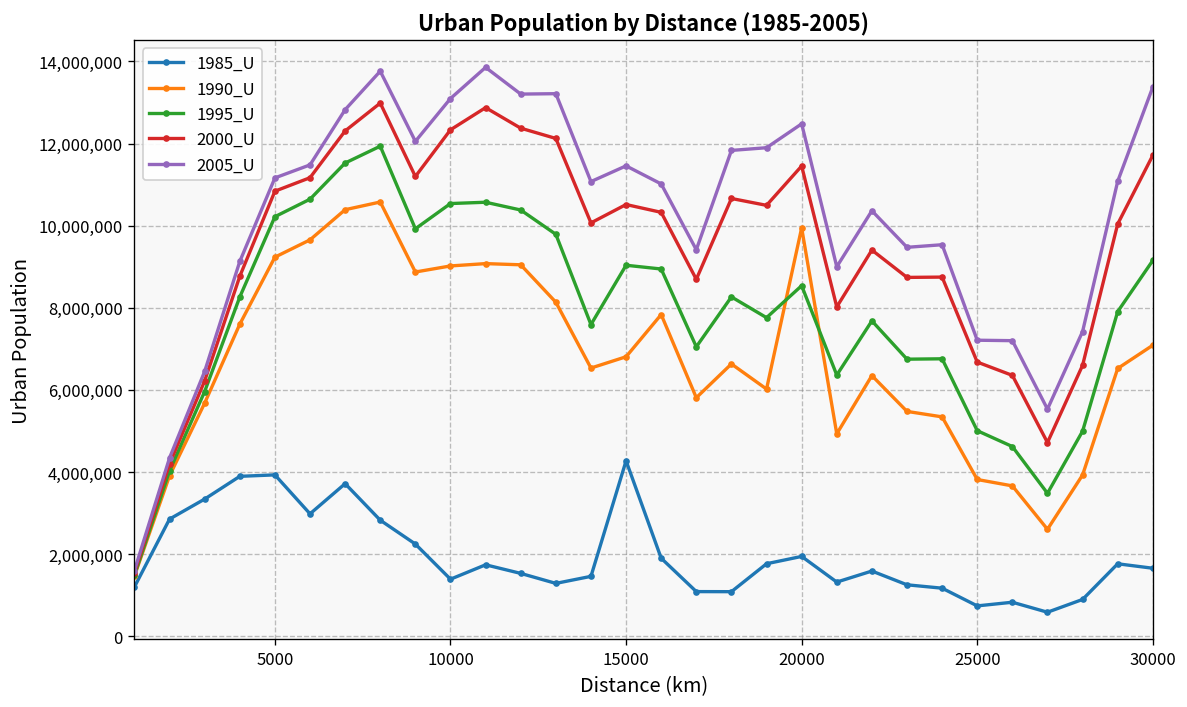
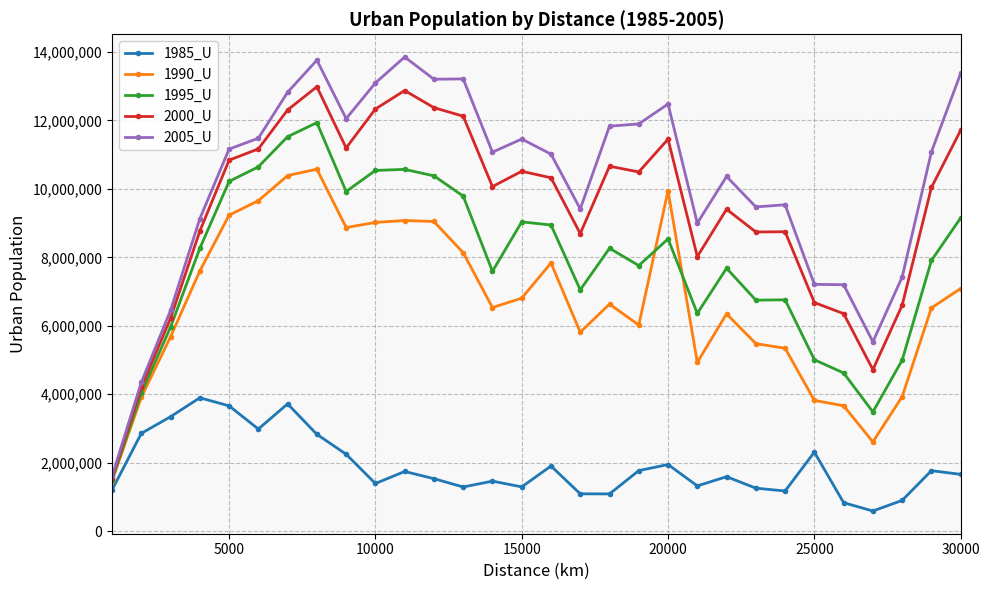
1985_U, 5000: 3,900,000 -> 3,700,000
1985_U, 15000: 4,300,000 -> 1,300,000
1985_U, 25000: 700,000 -> 2,300,000
